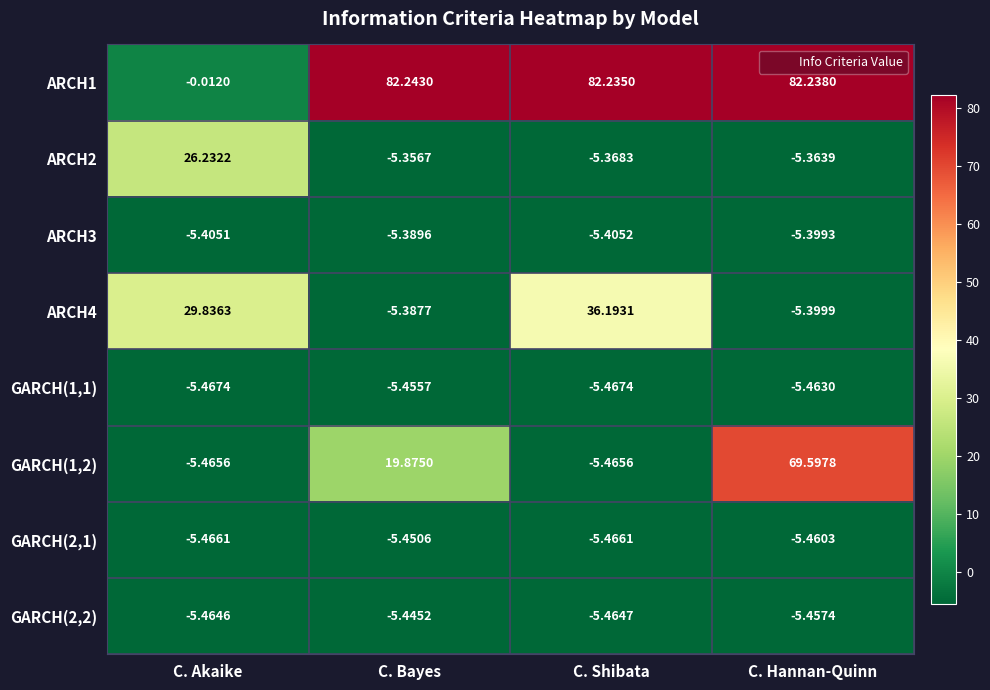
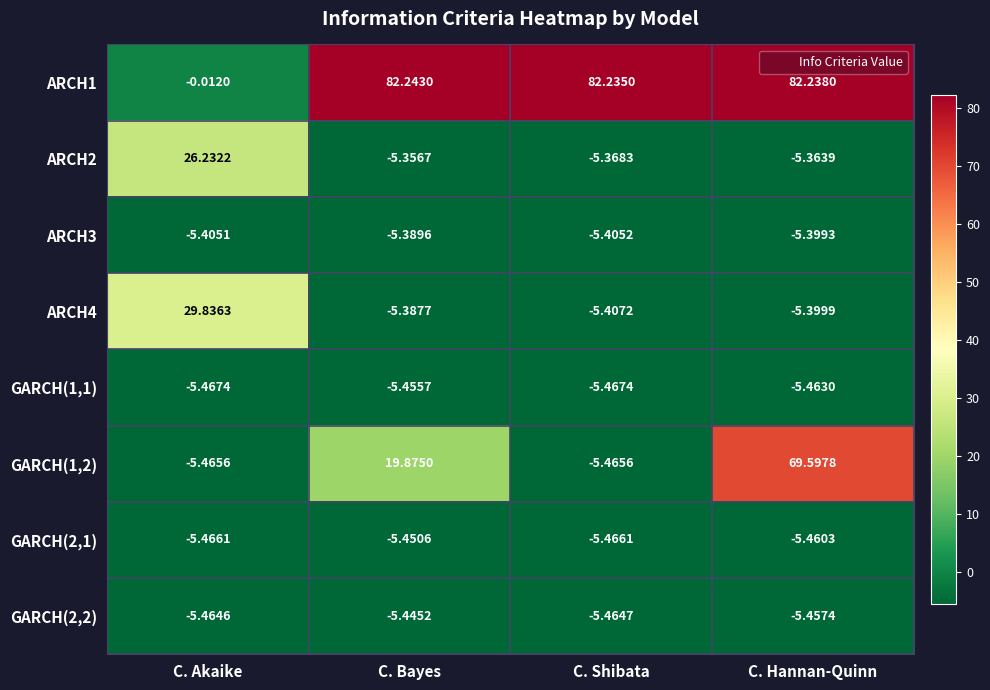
ARCH4, C. Shibata: 36.1931 -> -5.4072
